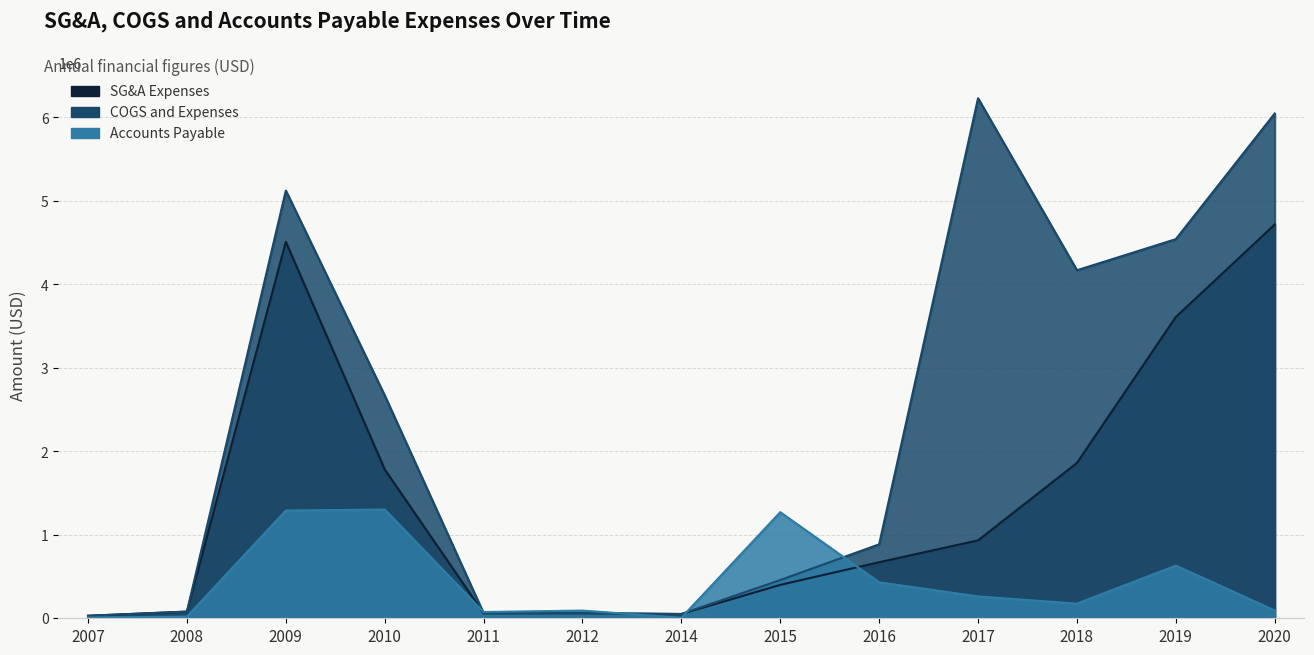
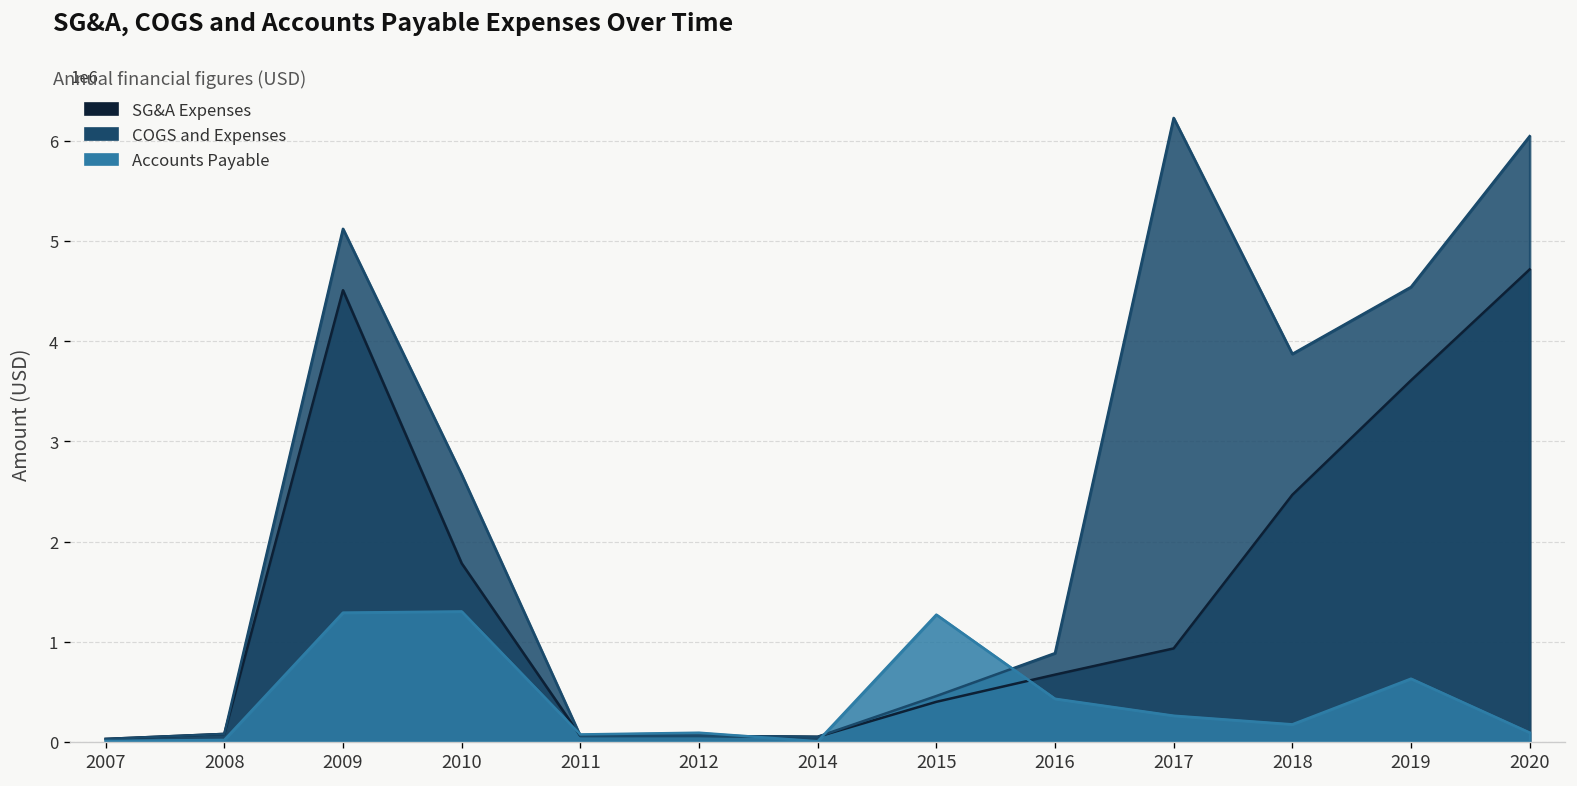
SG&A Expenses, 2018: 1900000 -> 2500000
COGS and Expenses, 2018: 4200000 -> 3900000
